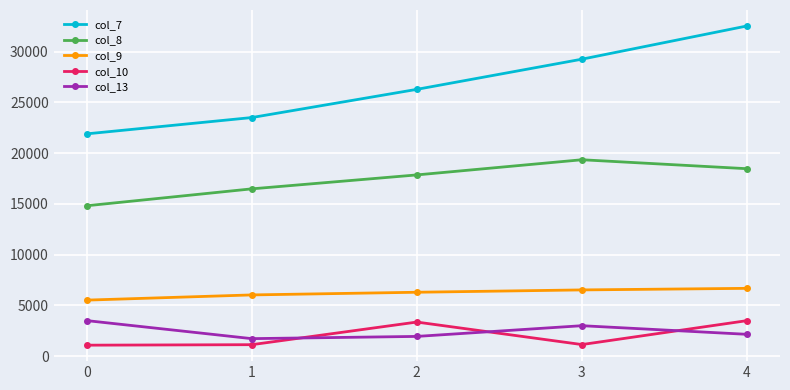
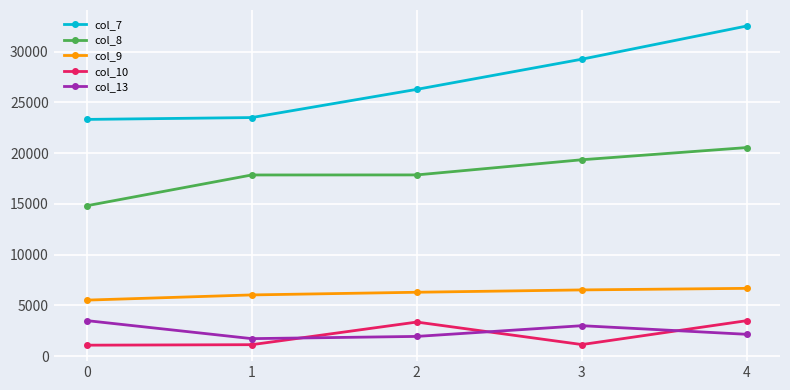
col_7, 0: 21900 -> 23300
col_8, 1: 16500 -> 17800
col_8, 4: 18500 -> 20500
